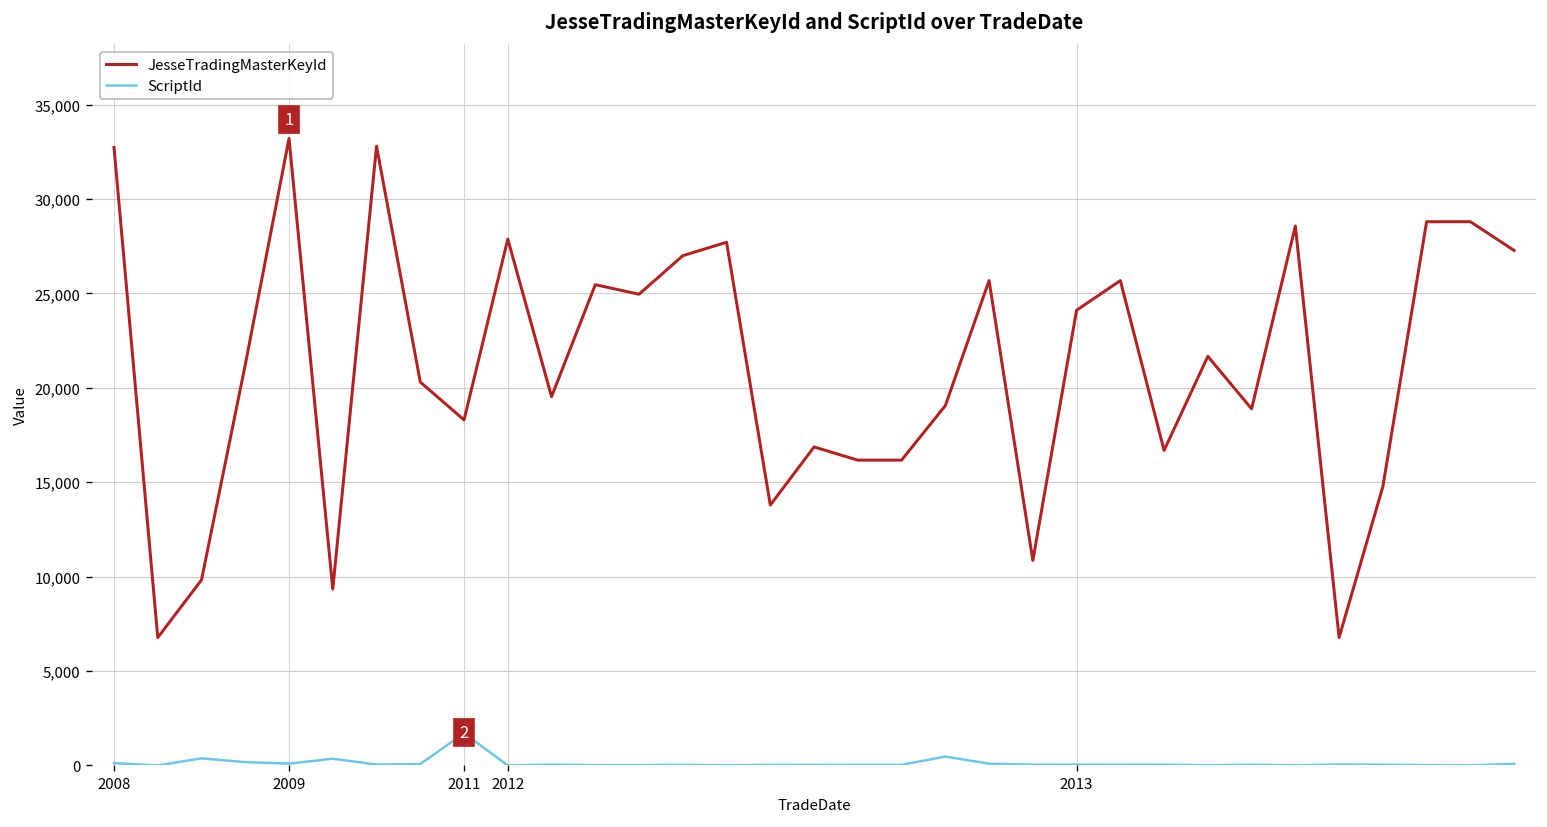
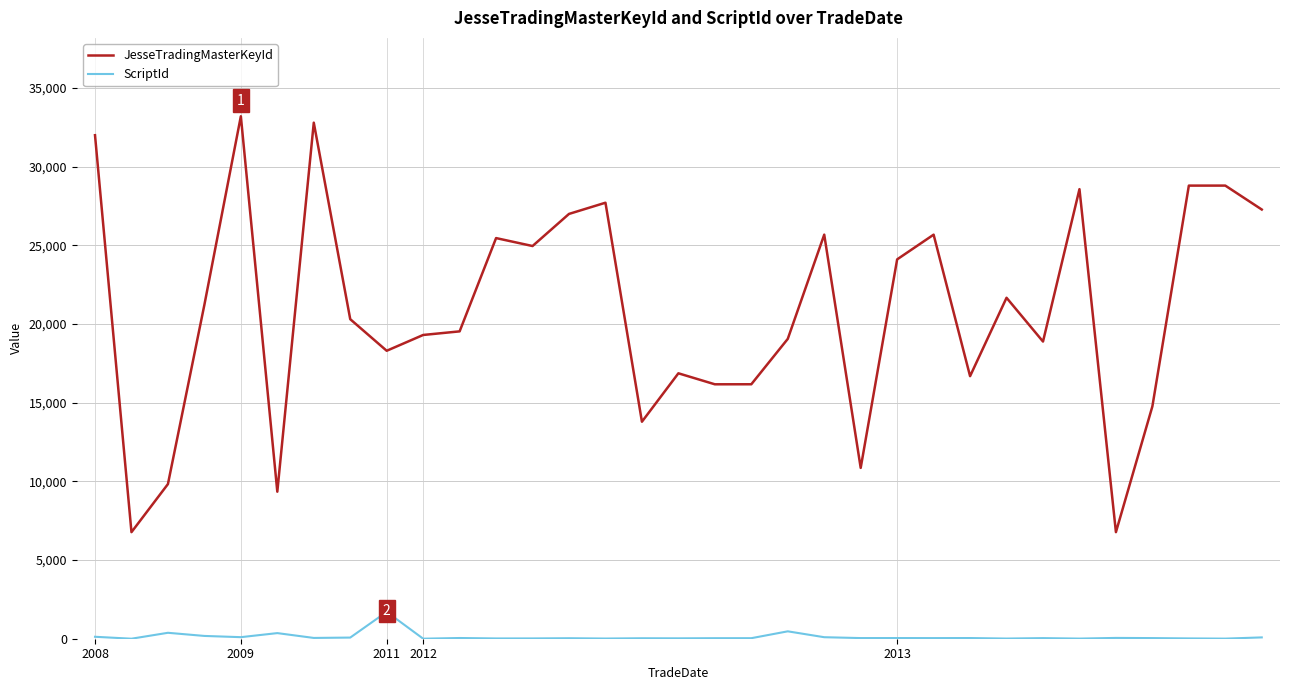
JesseTradingMasterKeyId, 2008: 32,700 -> 32,000
JesseTradingMasterKeyId, 2012: 27,900 -> 19,300
